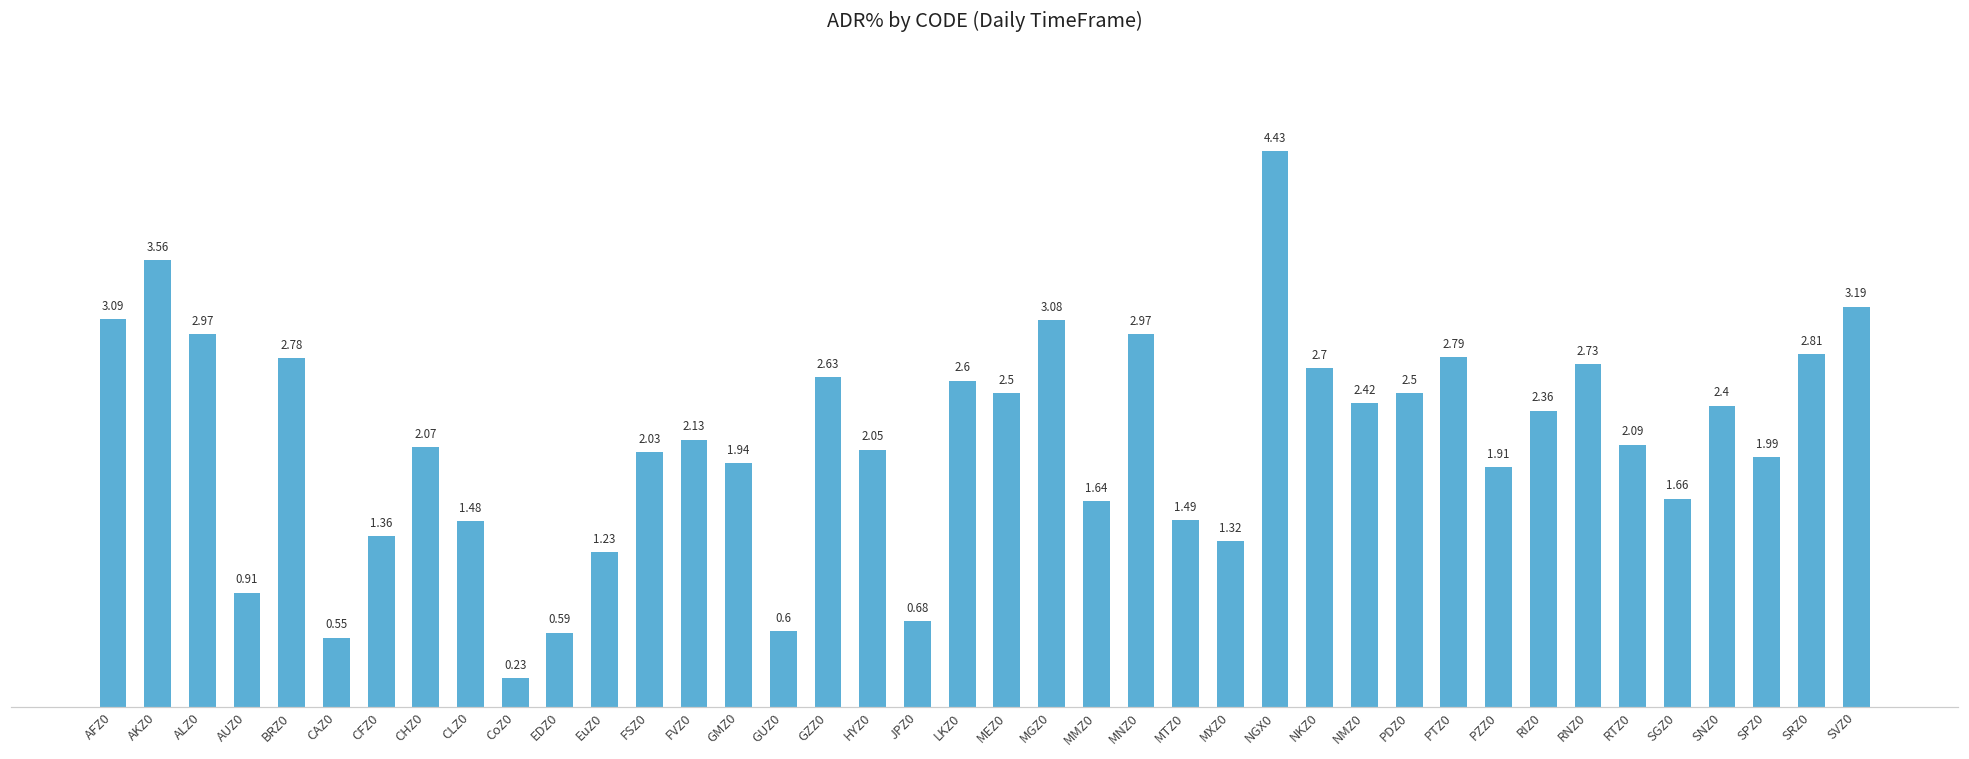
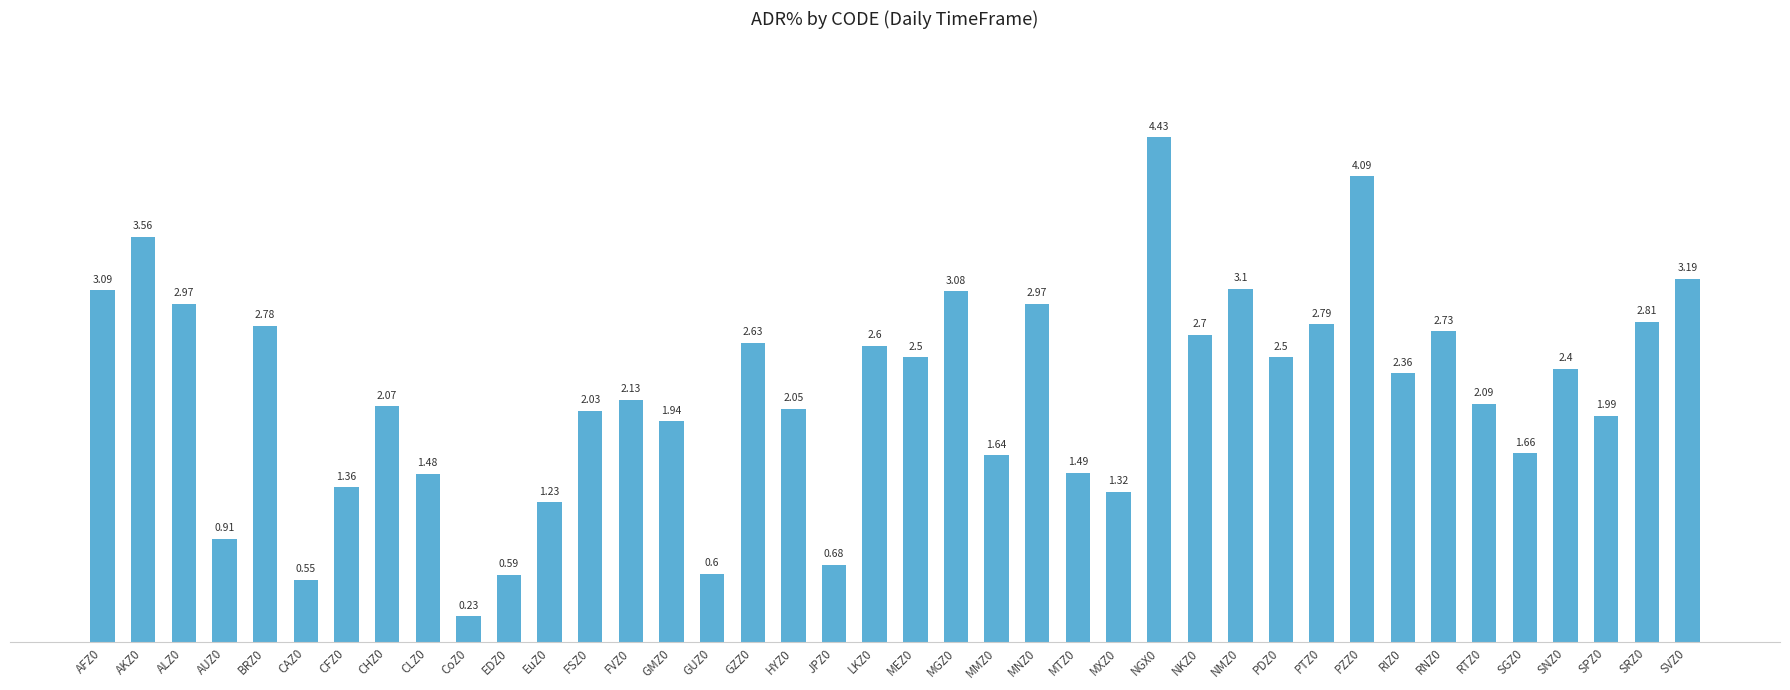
NMZ0: 2.42 -> 3.1
PZZ0: 1.91 -> 4.09
